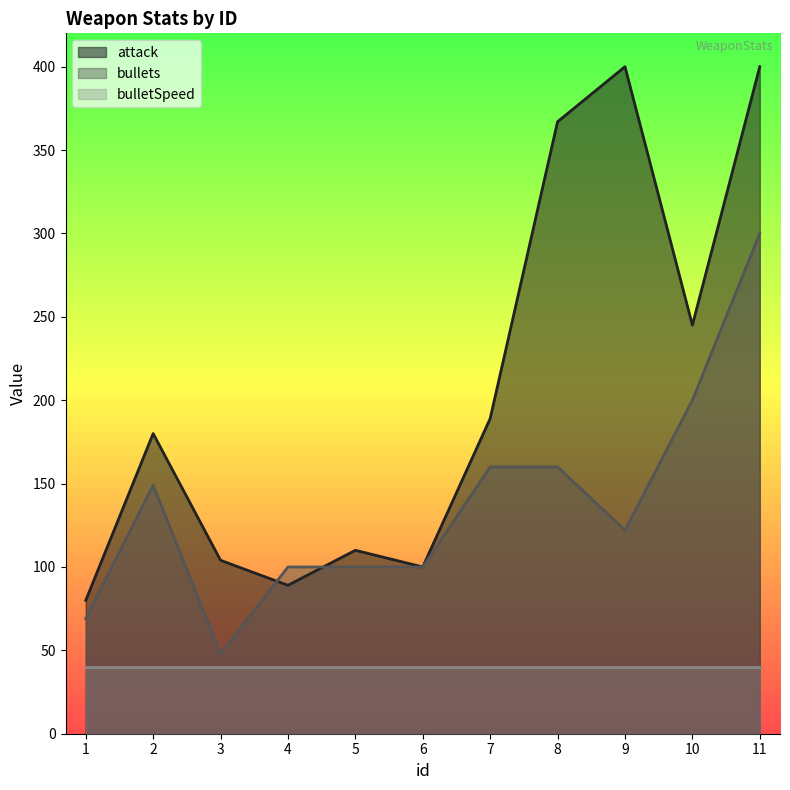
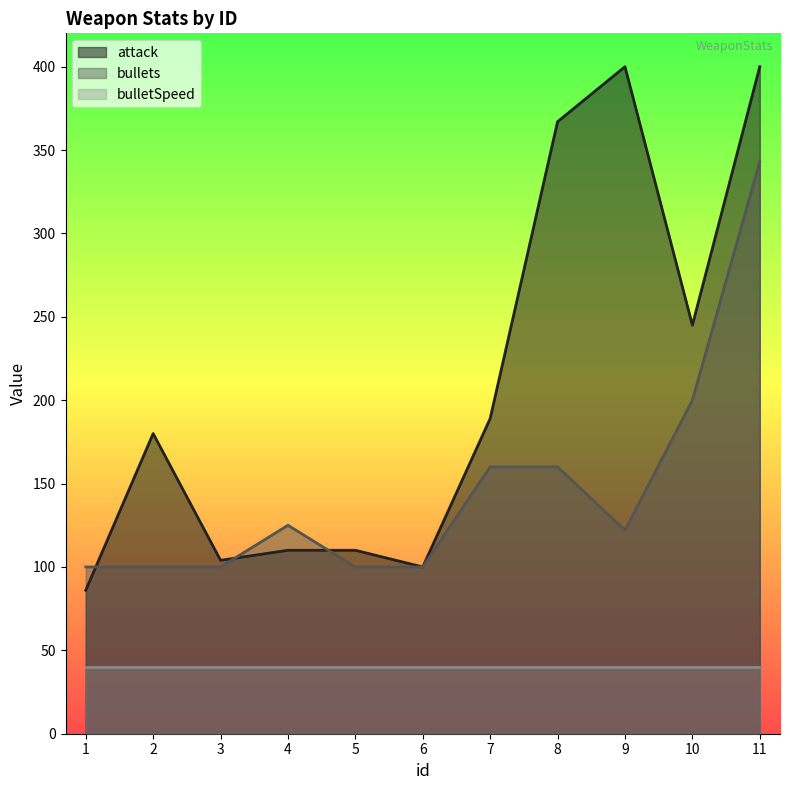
attack, 1: 80 -> 86
bullets, 1: 69 -> 100
bullets, 2: 149 -> 100
bullets, 3: 48 -> 100
attack, 4: 89 -> 110
bullets, 4: 100 -> 125
bullets, 11: 300 -> 343
